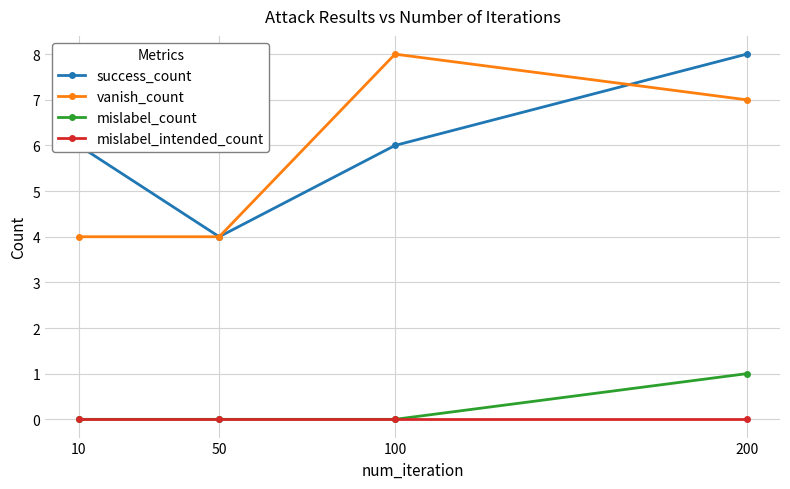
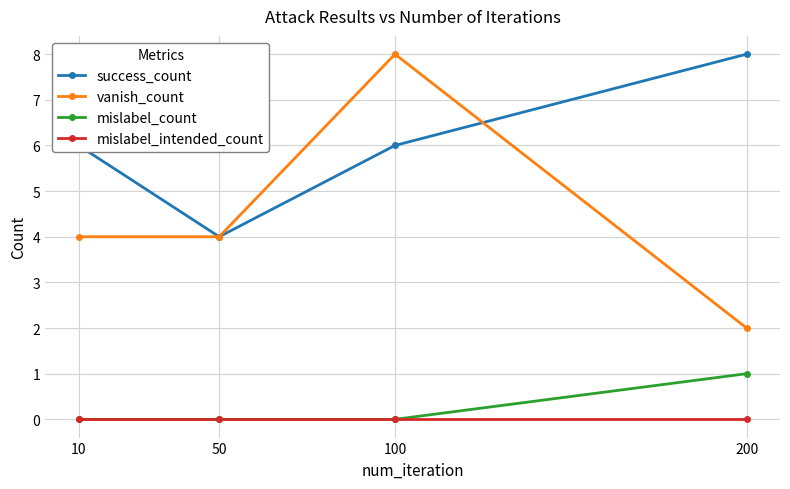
vanish_count, 200: 7 -> 2
